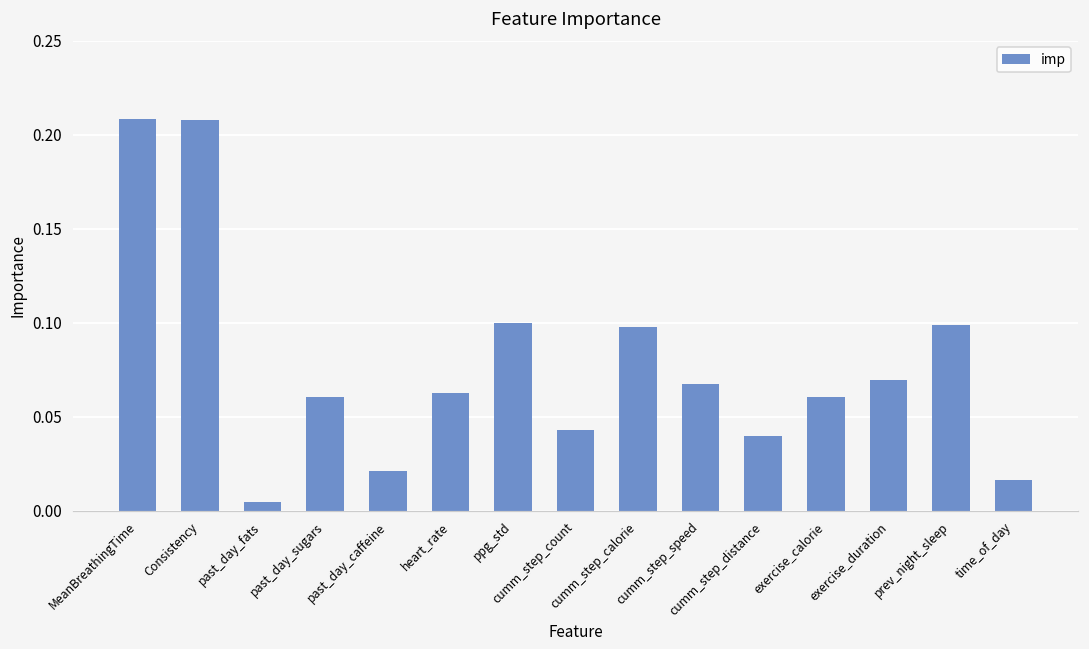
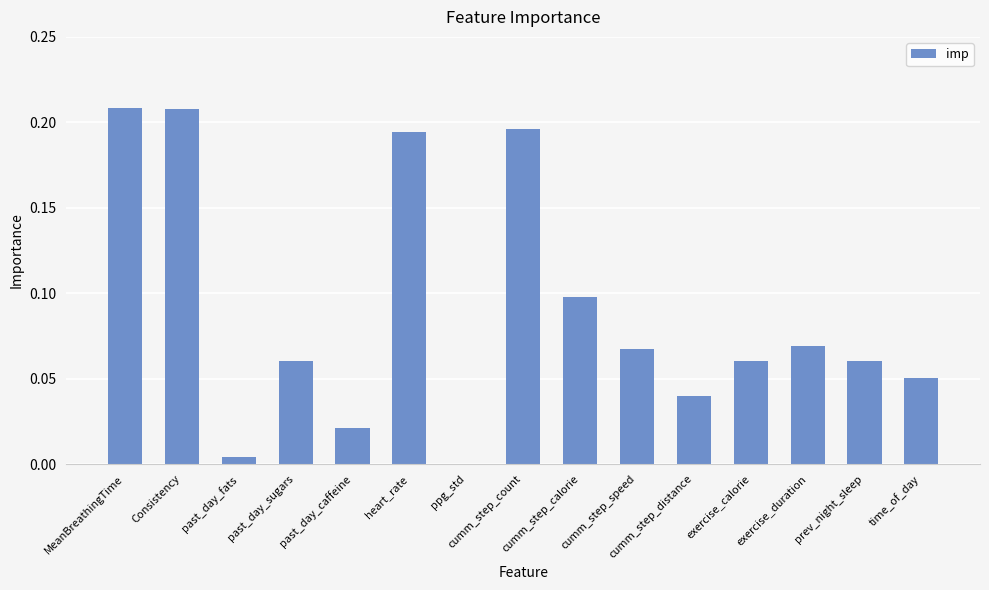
heart_rate: 0.063 -> 0.194
ppg_std: 0.1 -> 0.0
cumm_step_count: 0.043 -> 0.196
prev_night_sleep: 0.099 -> 0.060
time_of_day: 0.016 -> 0.050
